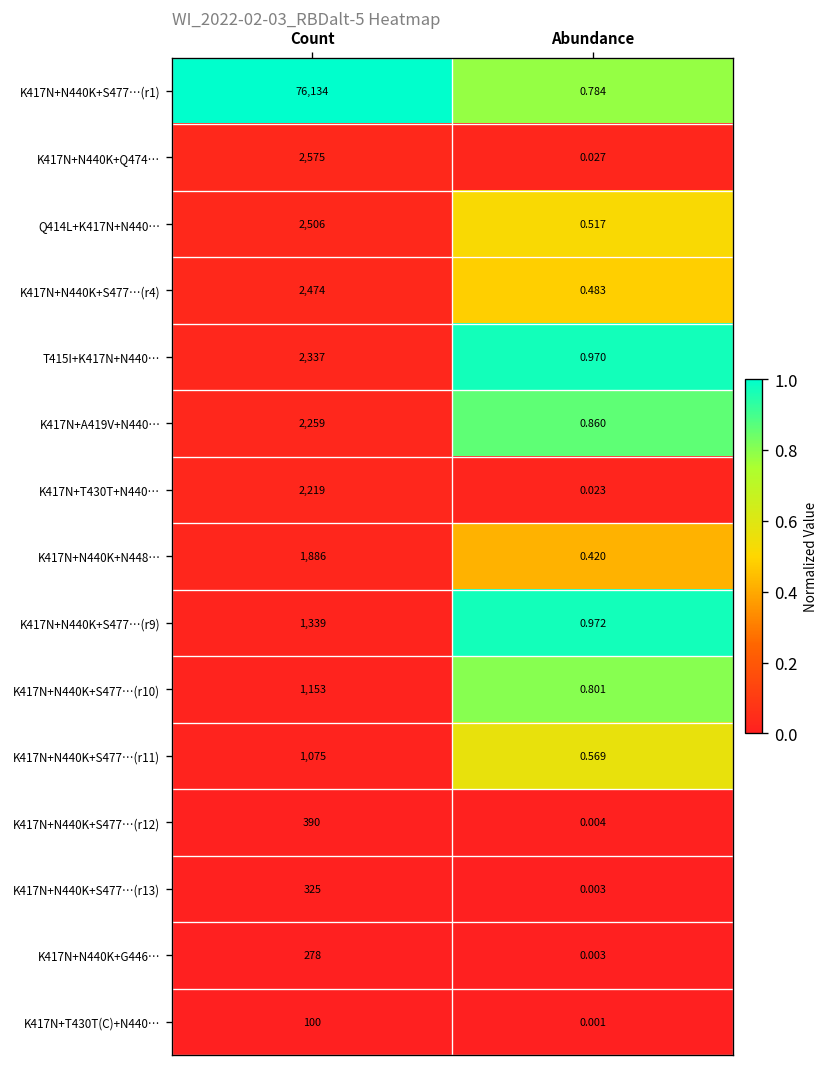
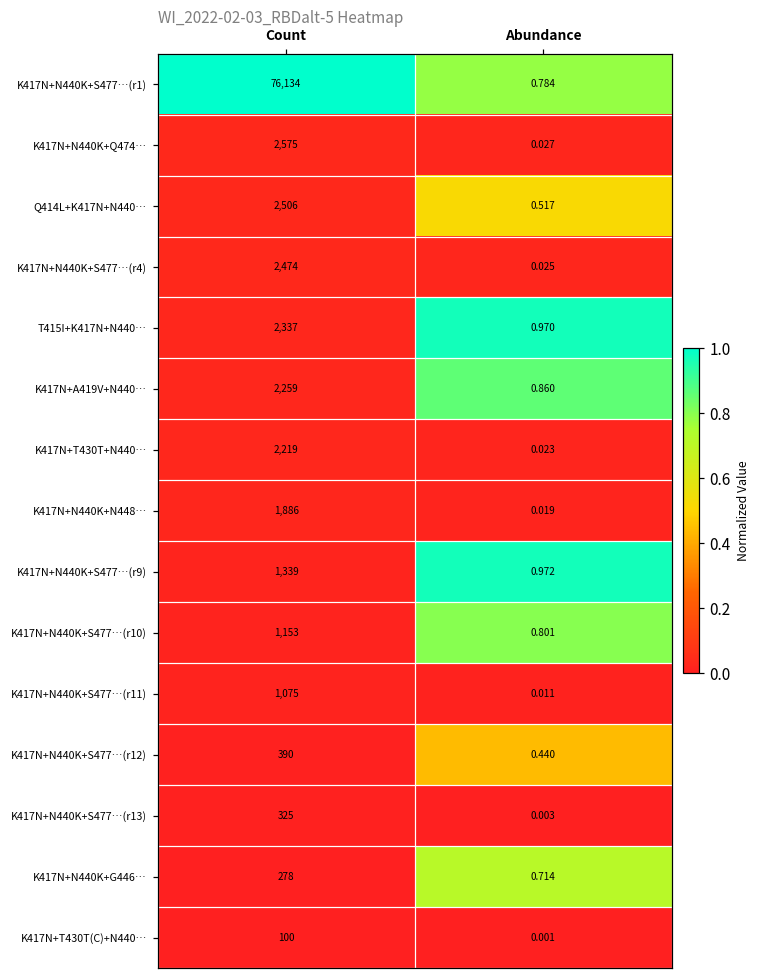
K417N+N440K+S477…(r4), Abundance: 0.483 -> 0.025
K417N+N440K+N448…, Abundance: 0.420 -> 0.019
K417N+N440K+S477…(r11), Abundance: 0.569 -> 0.011
K417N+N440K+S477…(r12), Abundance: 0.004 -> 0.440
K417N+N440K+G446…, Abundance: 0.003 -> 0.714
